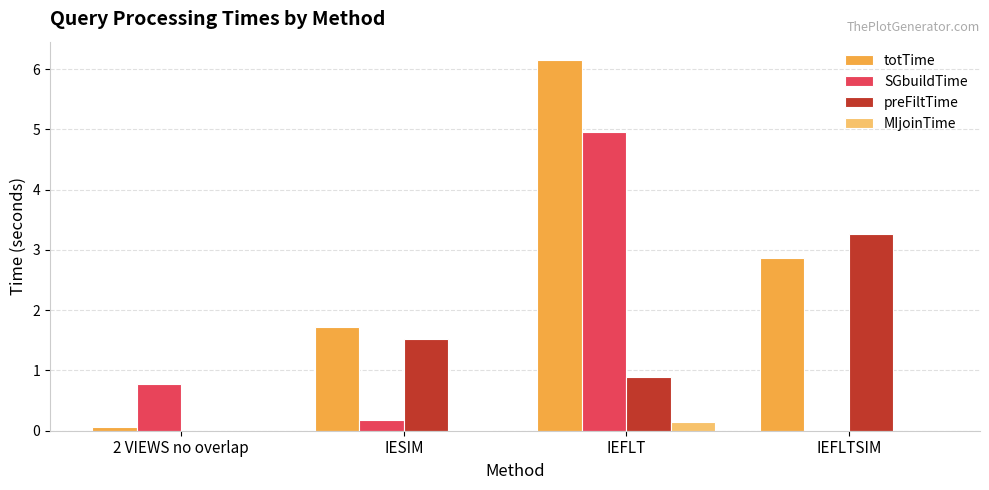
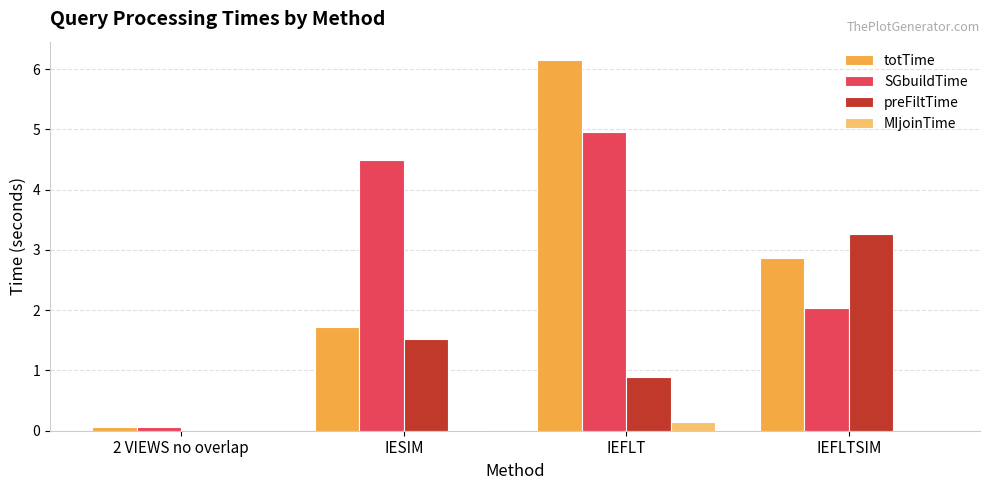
SGbuildTime, 2 VIEWS no overlap: 0.8 -> 0.1
SGbuildTime, IESIM: 0.2 -> 4.5
SGbuildTime, IEFLTSIM: 0.0 -> 2.0
